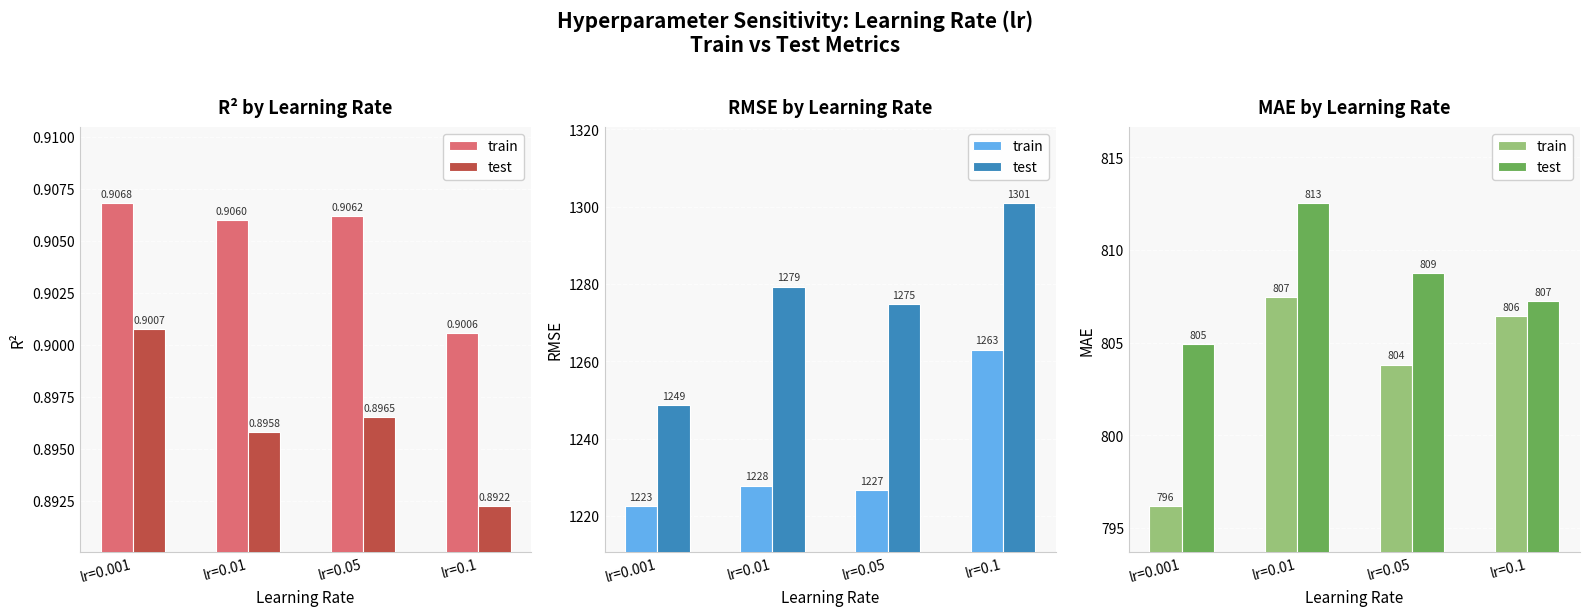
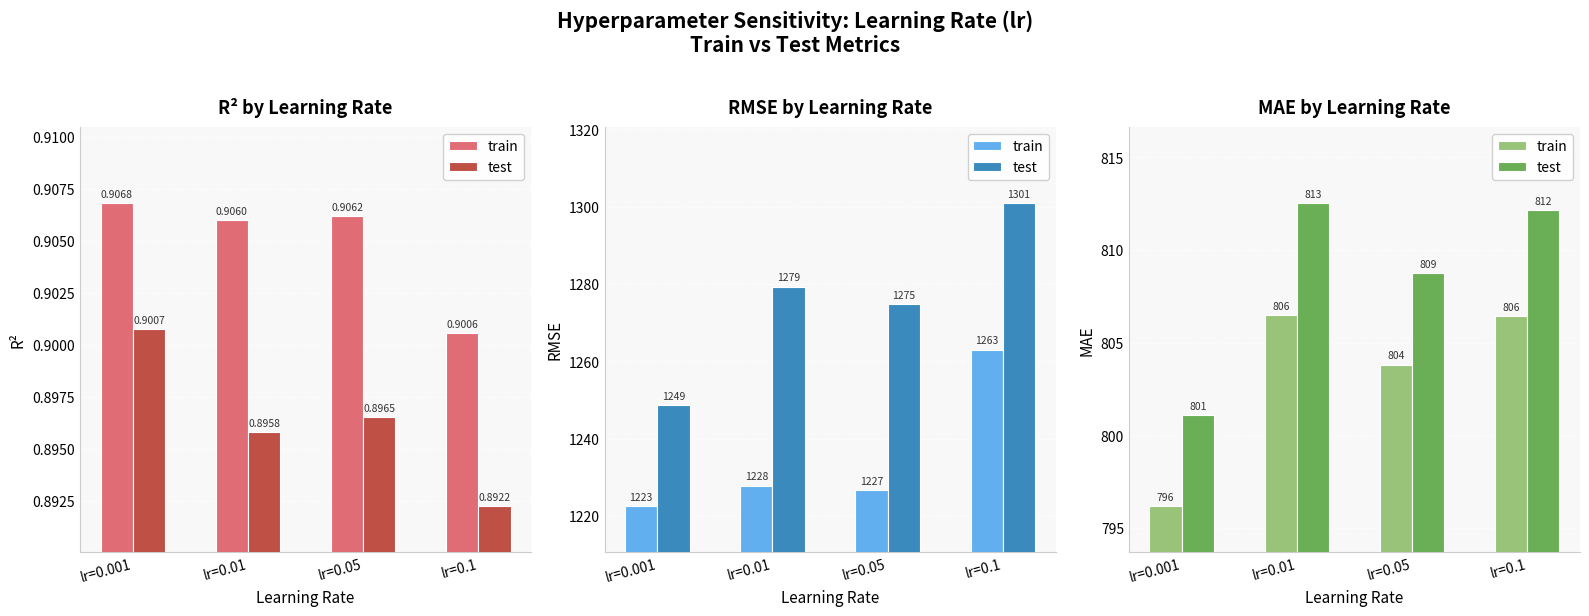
MAE by Learning Rate, test, lr=0.001: 805 -> 801
MAE by Learning Rate, train, lr=0.01: 807 -> 806
MAE by Learning Rate, test, lr=0.1: 807 -> 812
